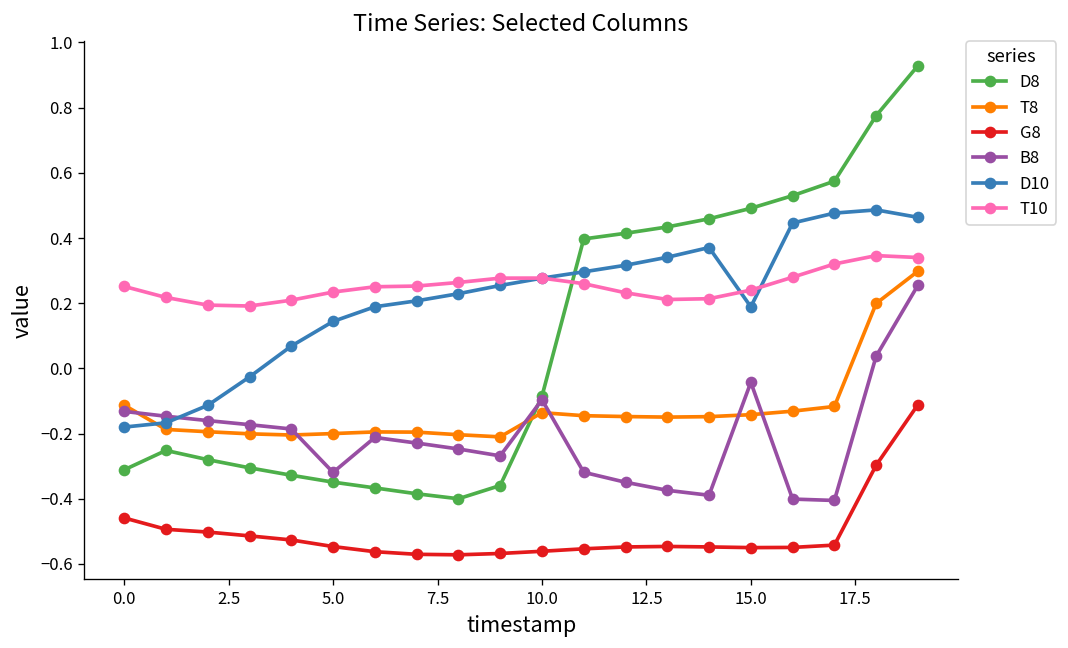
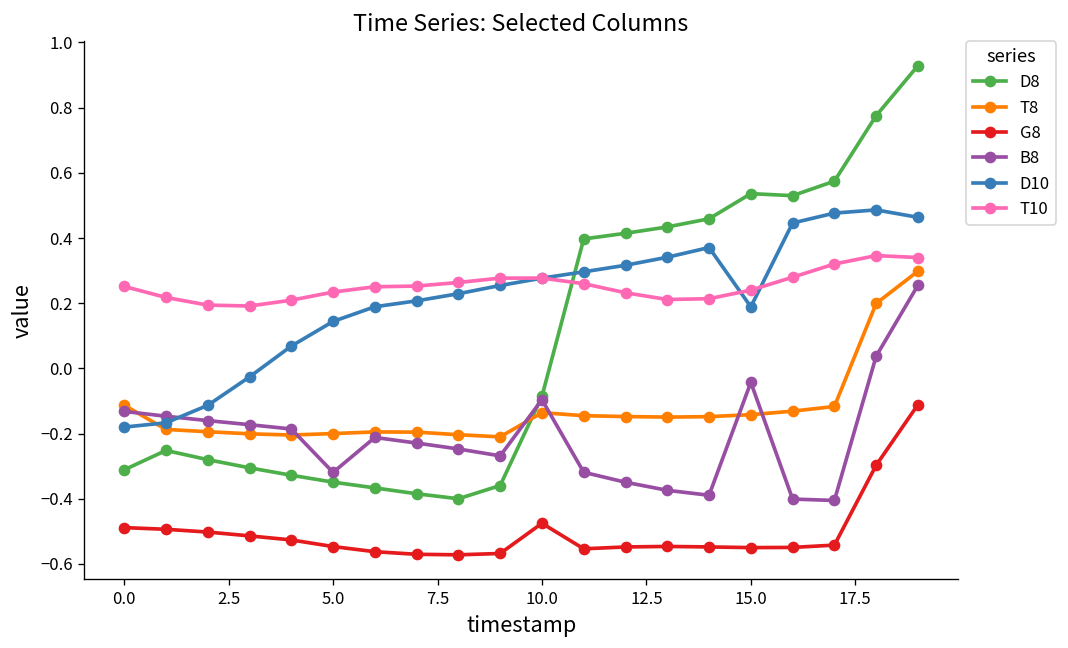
G8, 0.0: -0.46 -> -0.49
G8, 10.0: -0.56 -> -0.48
D8, 15.0: 0.49 -> 0.54
